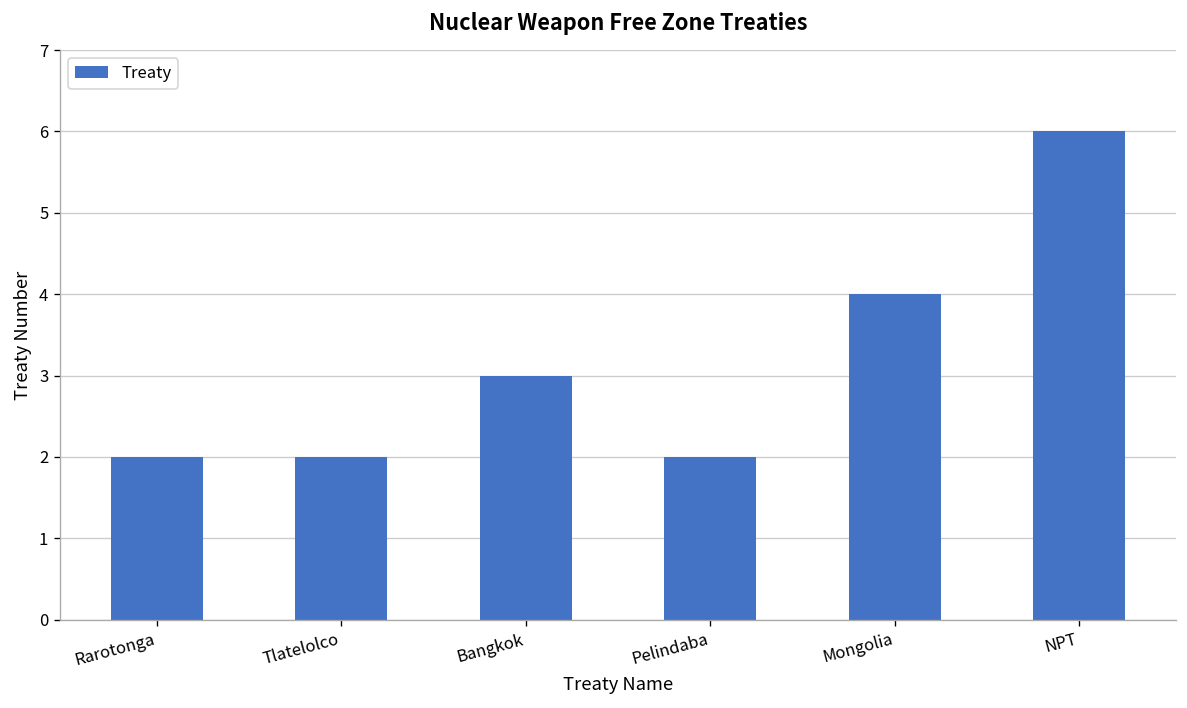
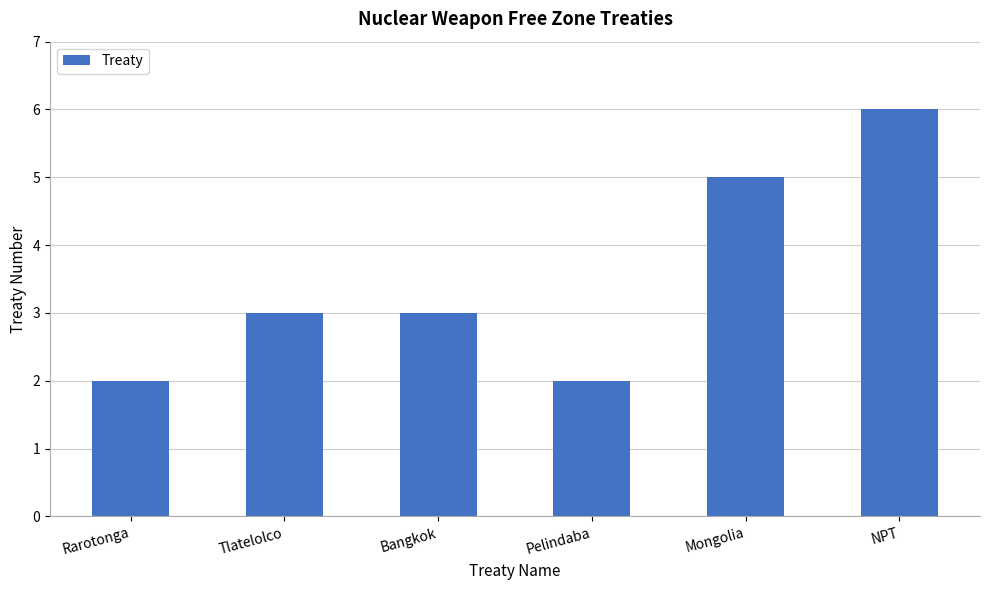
Tlatelolco: 2 -> 3
Mongolia: 4 -> 5
